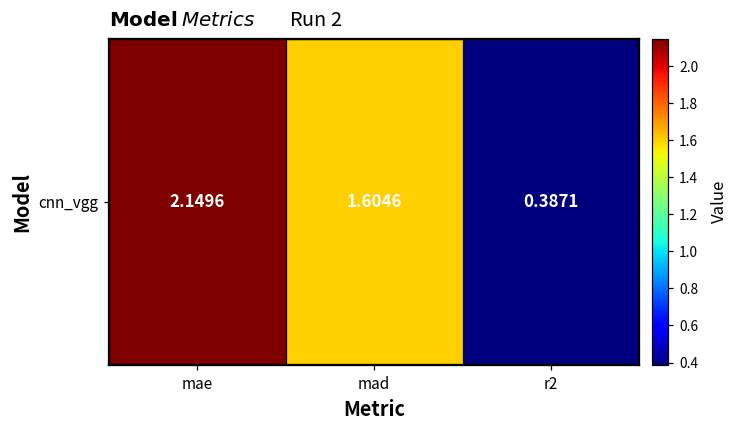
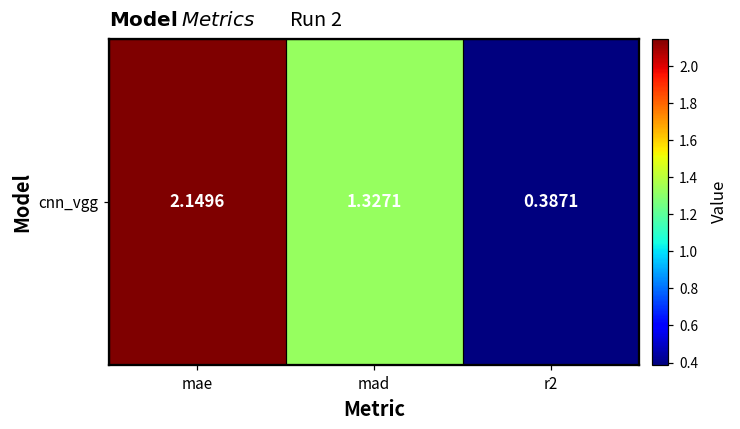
cnn_vgg, mad: 1.6046 -> 1.3271
